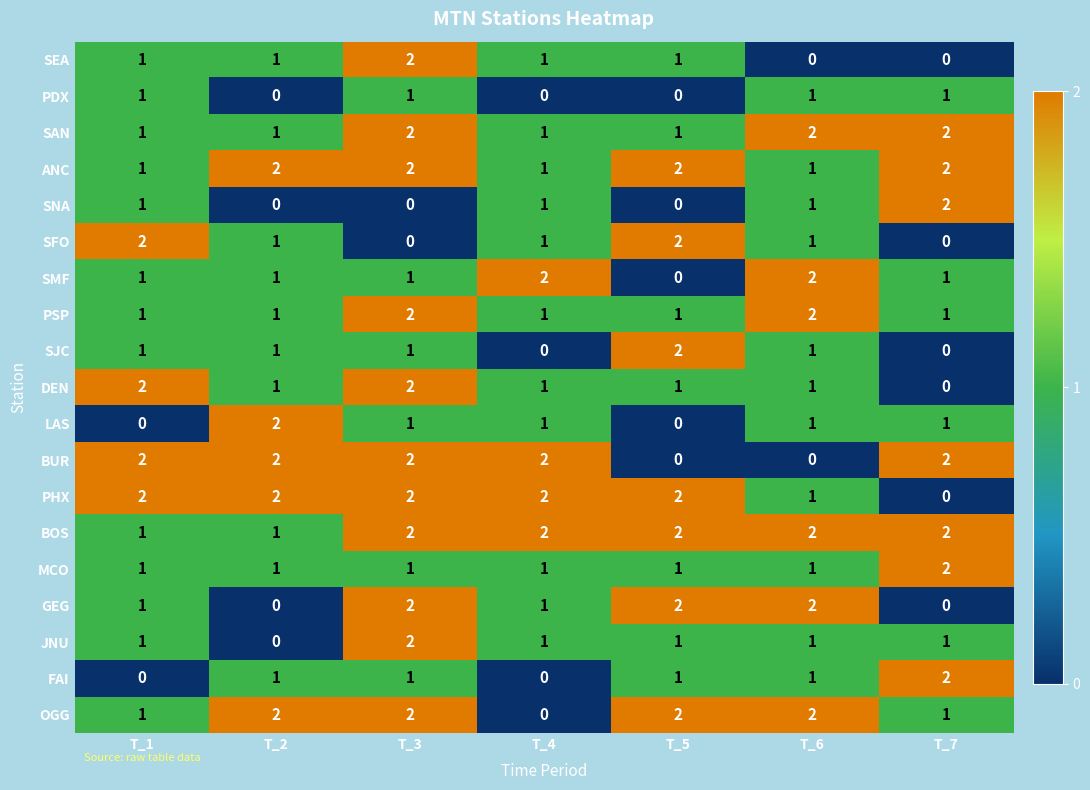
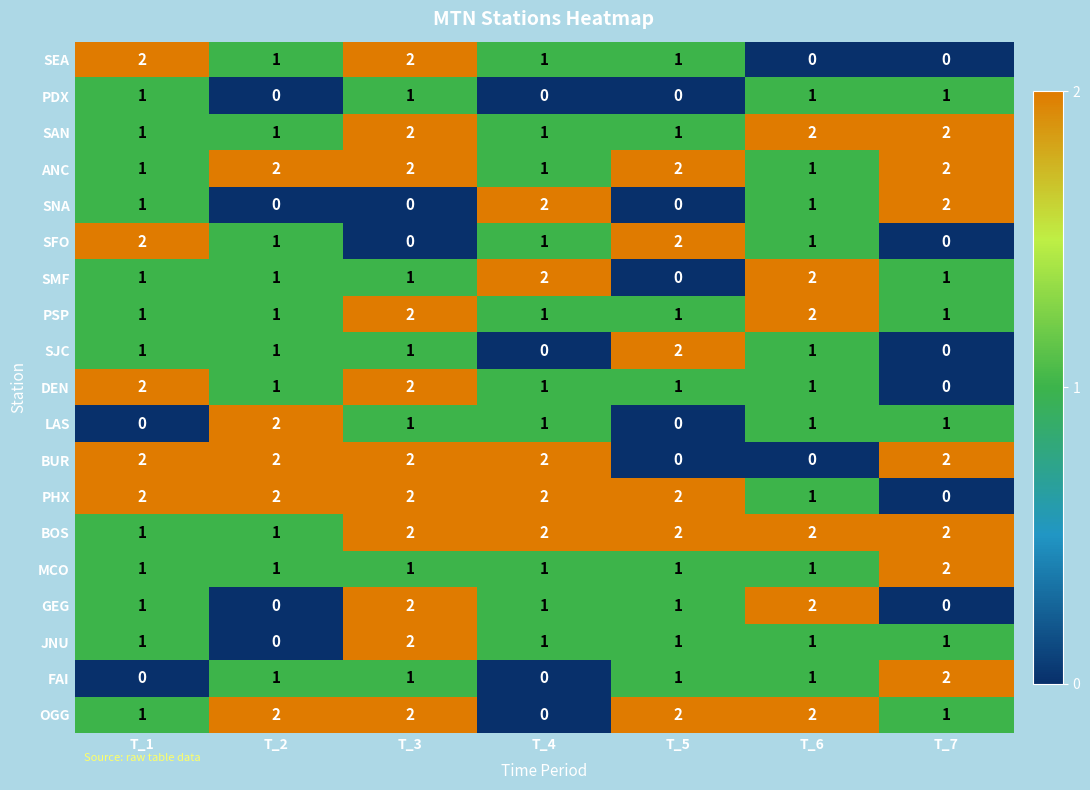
SEA, T_1: 1 -> 2
SNA, T_4: 1 -> 2
GEG, T_5: 2 -> 1
